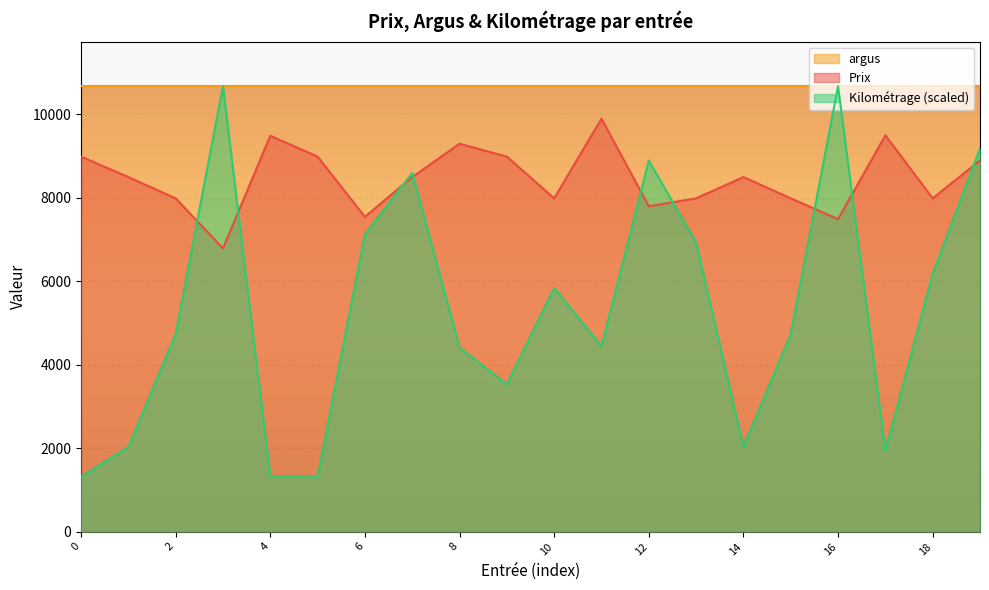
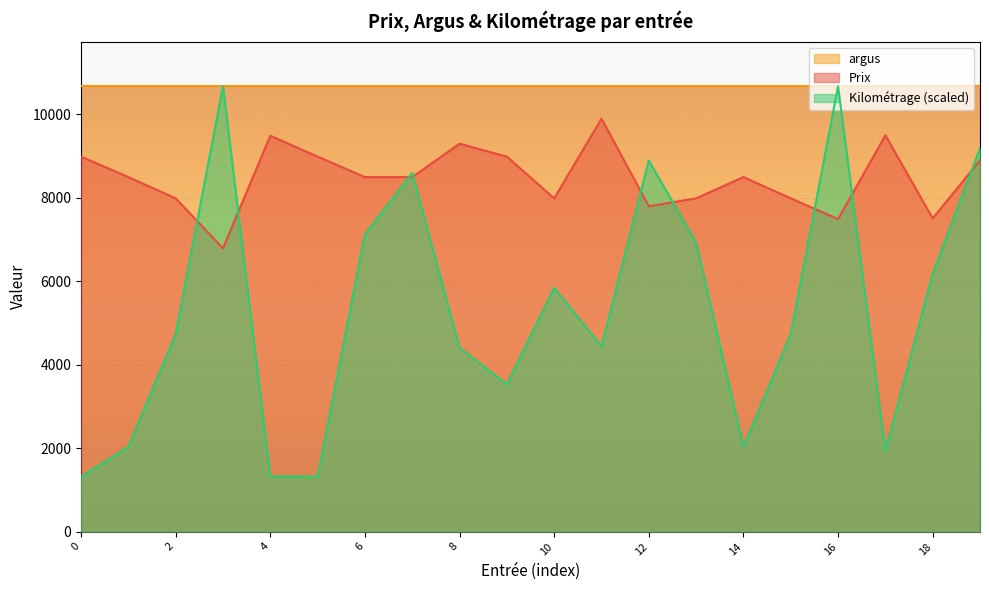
Prix, 6: 7500 -> 8500
Prix, 18: 8000 -> 7500
